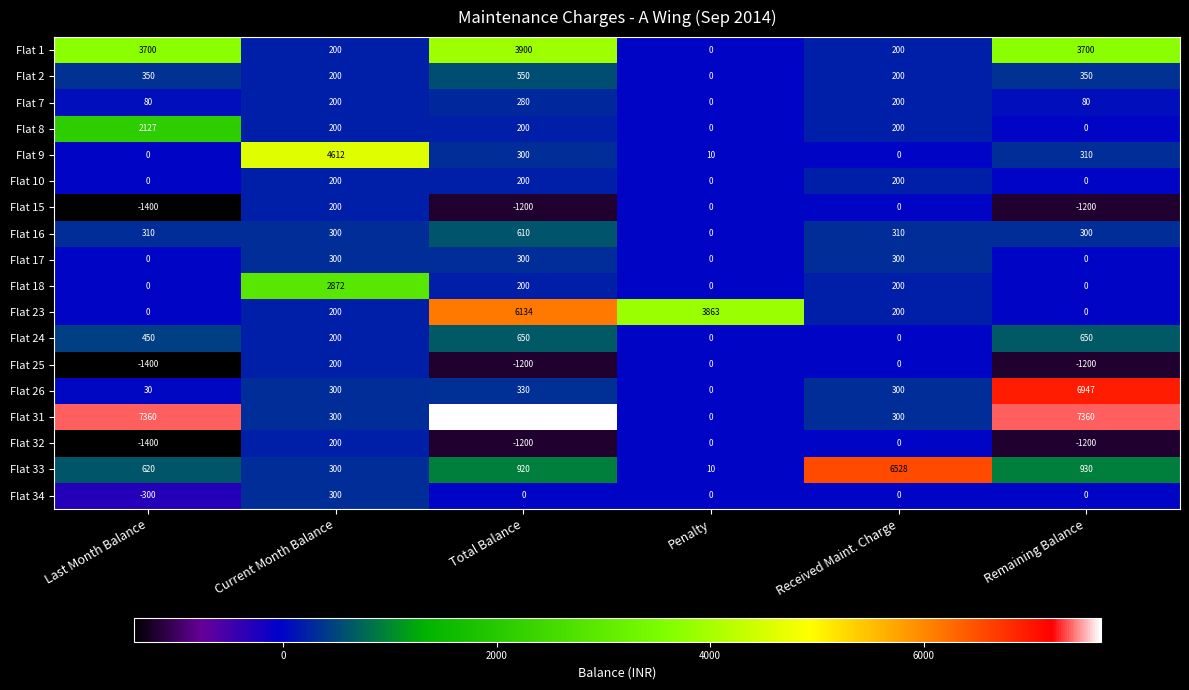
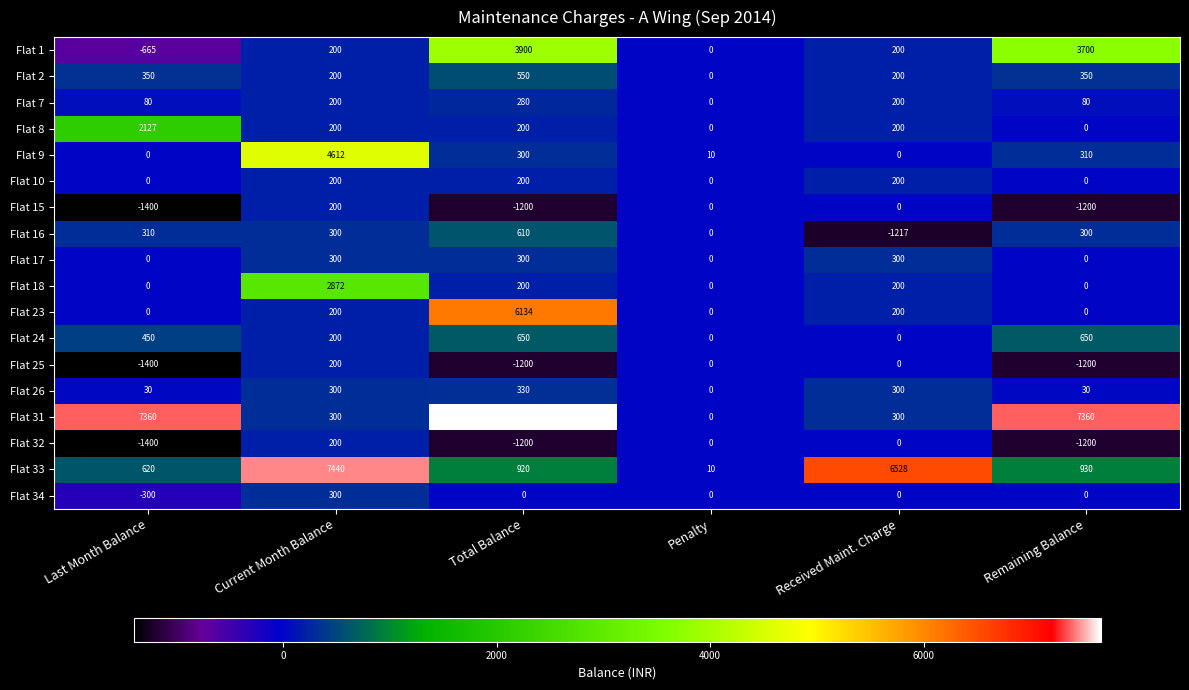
Flat 1, Last Month Balance: 3700 -> -665
Flat 16, Received Maint. Charge: 310 -> -1217
Flat 23, Penalty: 3863 -> 0
Flat 26, Remaining Balance: 6947 -> 30
Flat 33, Current Month Balance: 300 -> 7440
